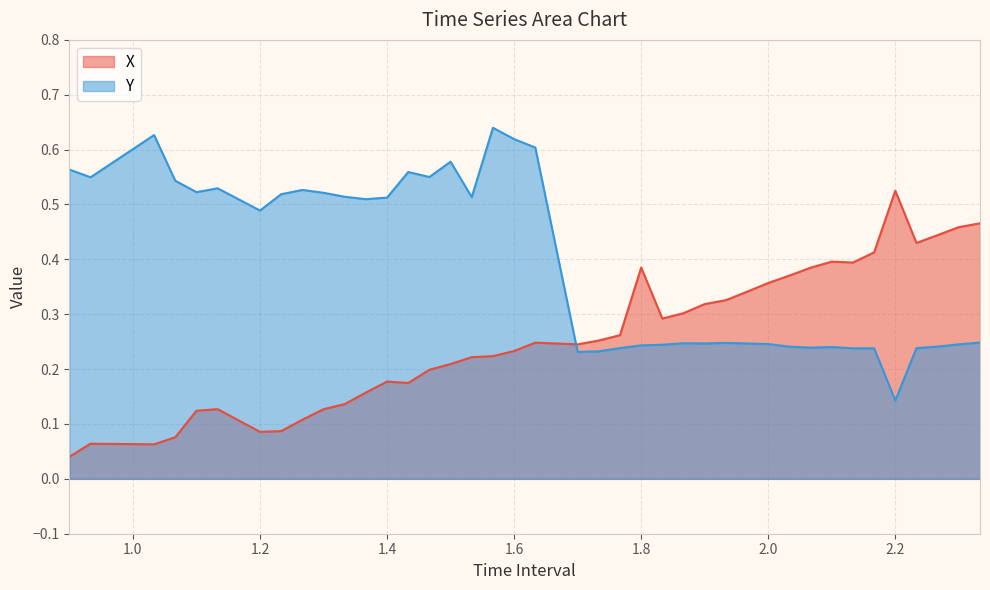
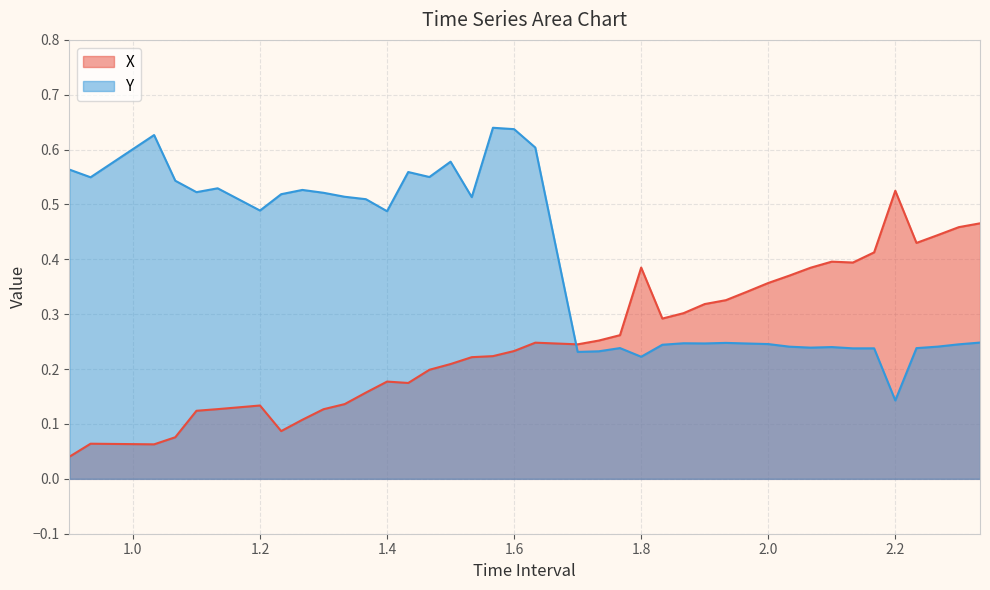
X, 1.2: 0.09 -> 0.13
Y, 1.4: 0.51 -> 0.49
Y, 1.6: 0.62 -> 0.64
Y, 1.8: 0.24 -> 0.22
